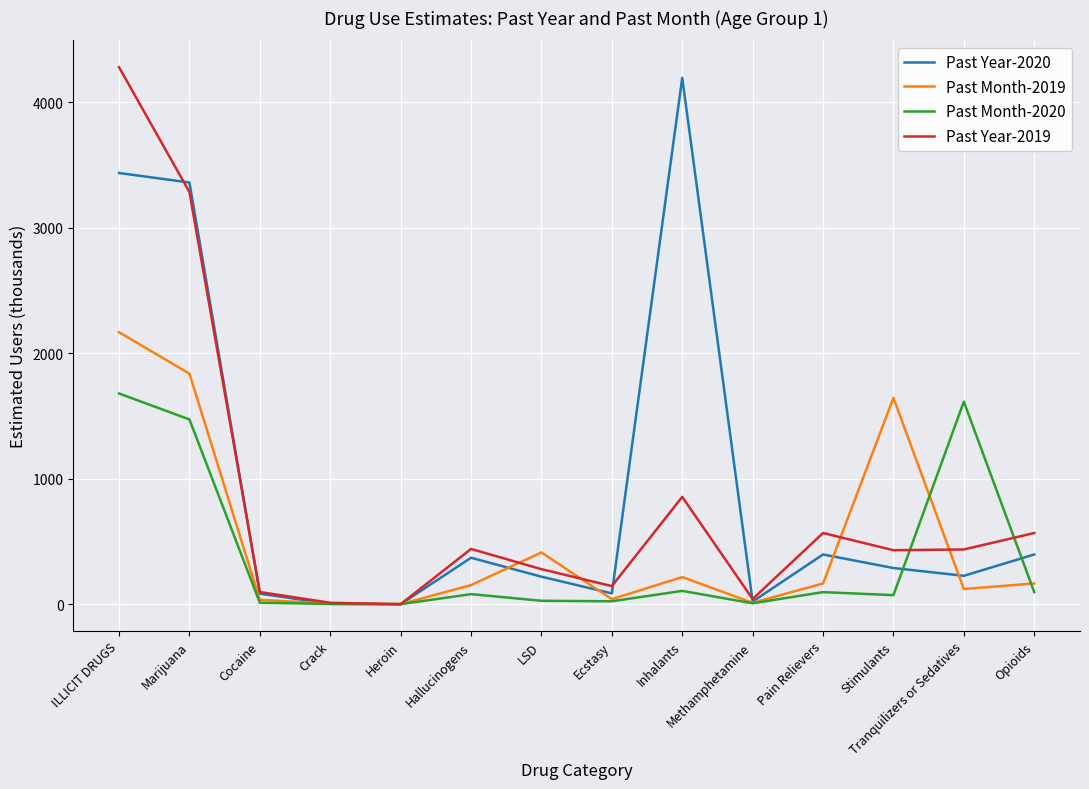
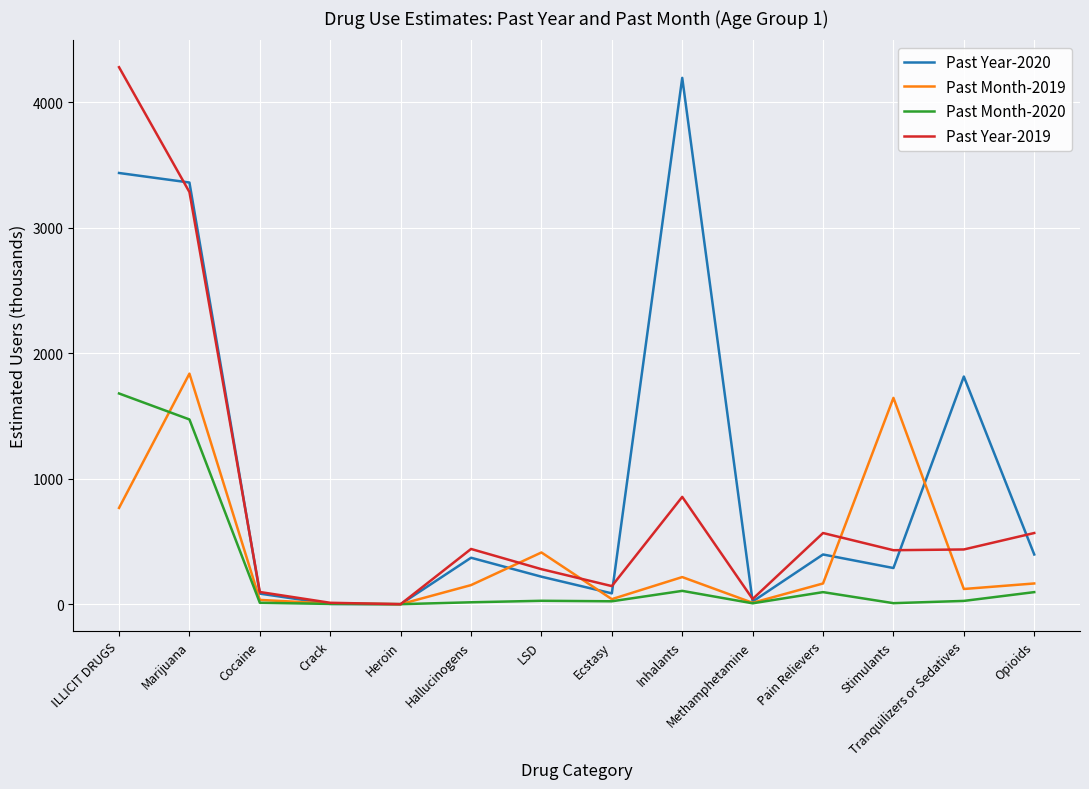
Past Month-2019, ILLICIT DRUGS: 2170 -> 770
Past Month-2020, Hallucinogens: 80 -> 20
Past Month-2020, Stimulants: 70 -> 10
Past Year-2020, Tranquilizers or Sedatives: 230 -> 1810
Past Month-2020, Tranquilizers or Sedatives: 1610 -> 30
